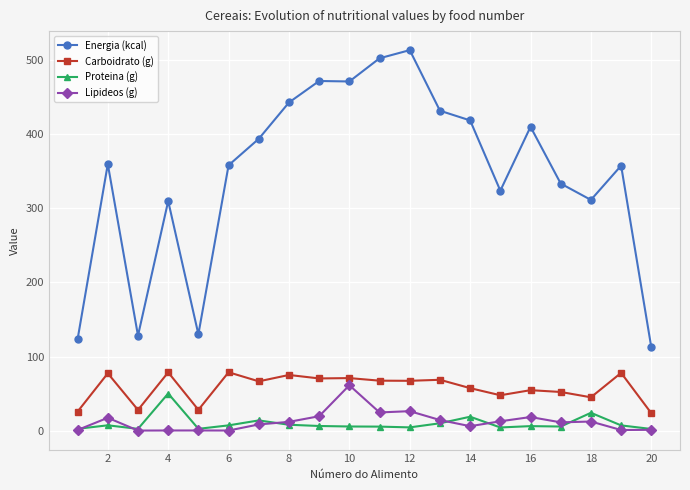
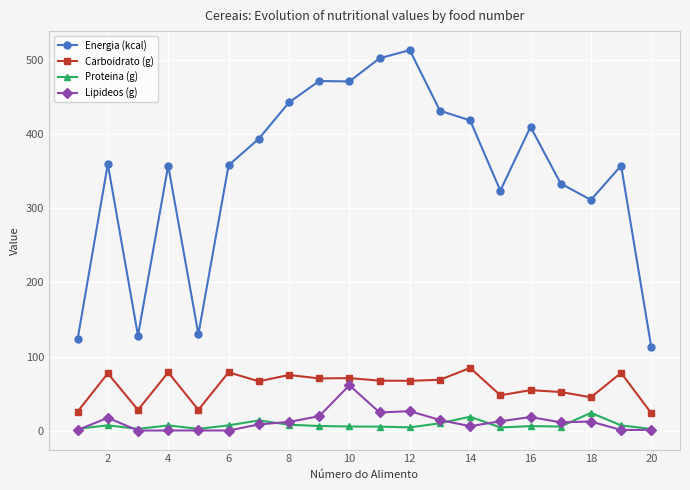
Energia (kcal), 4: 310 -> 360
Proteina (g), 4: 50 -> 10
Carboidrato (g), 14: 60 -> 80
